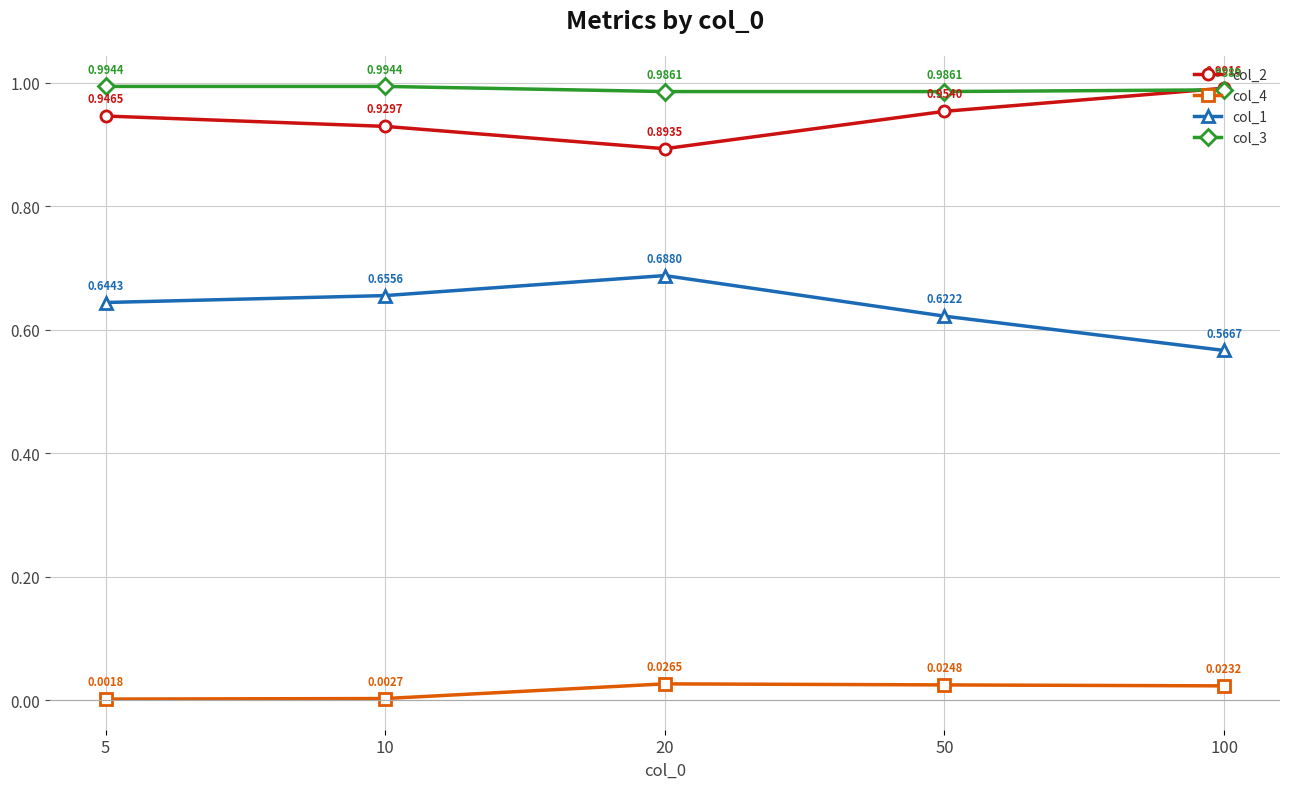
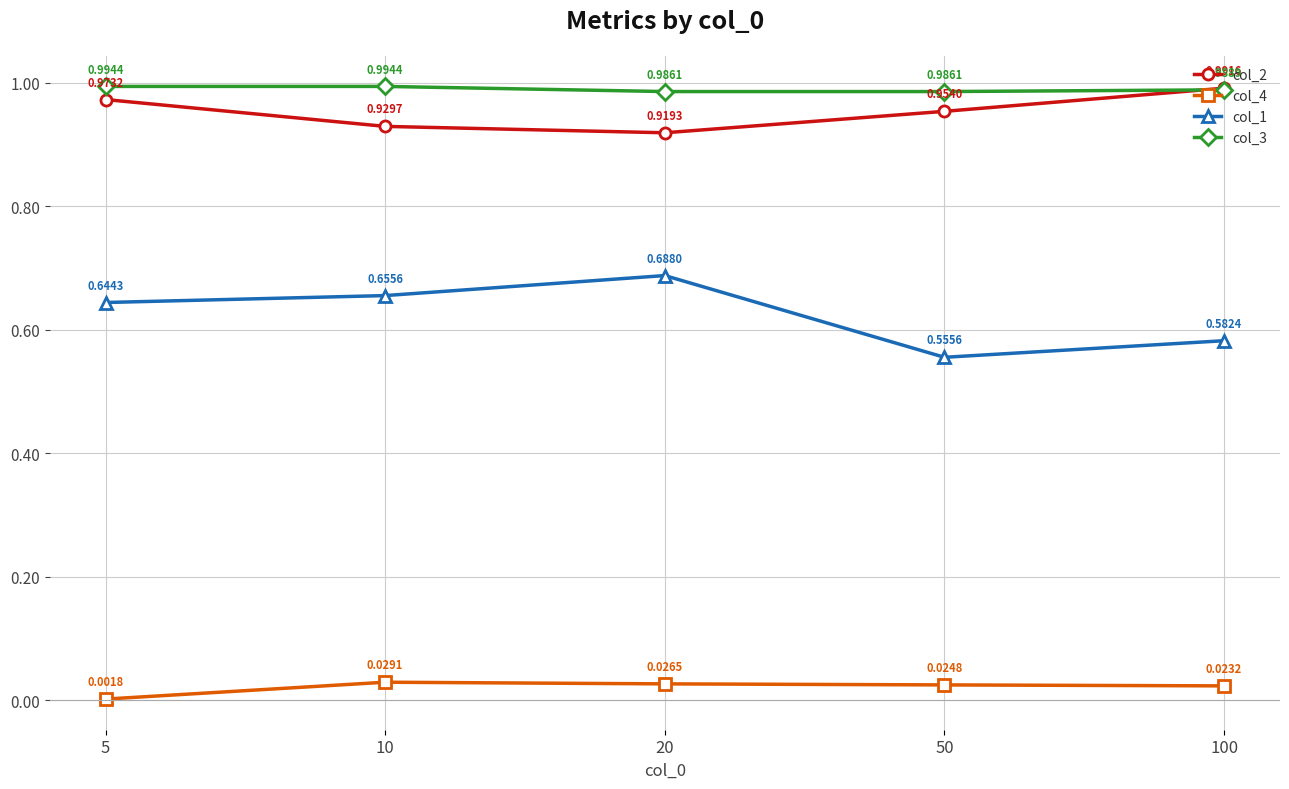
col_2, 5: 0.9465 -> 0.9732
col_4, 10: 0.0027 -> 0.0291
col_2, 20: 0.8935 -> 0.9193
col_1, 50: 0.6222 -> 0.5556
col_1, 100: 0.5667 -> 0.5824
